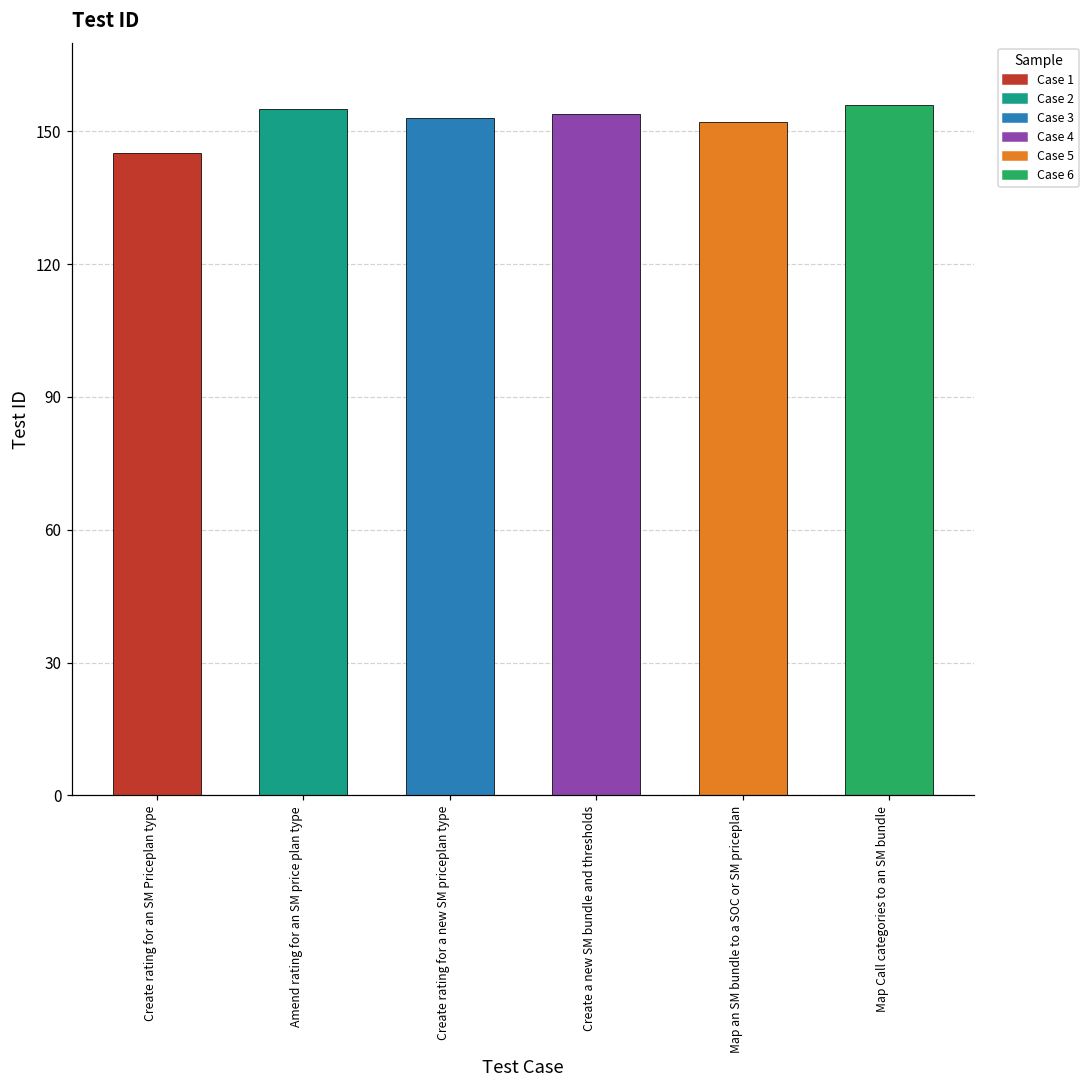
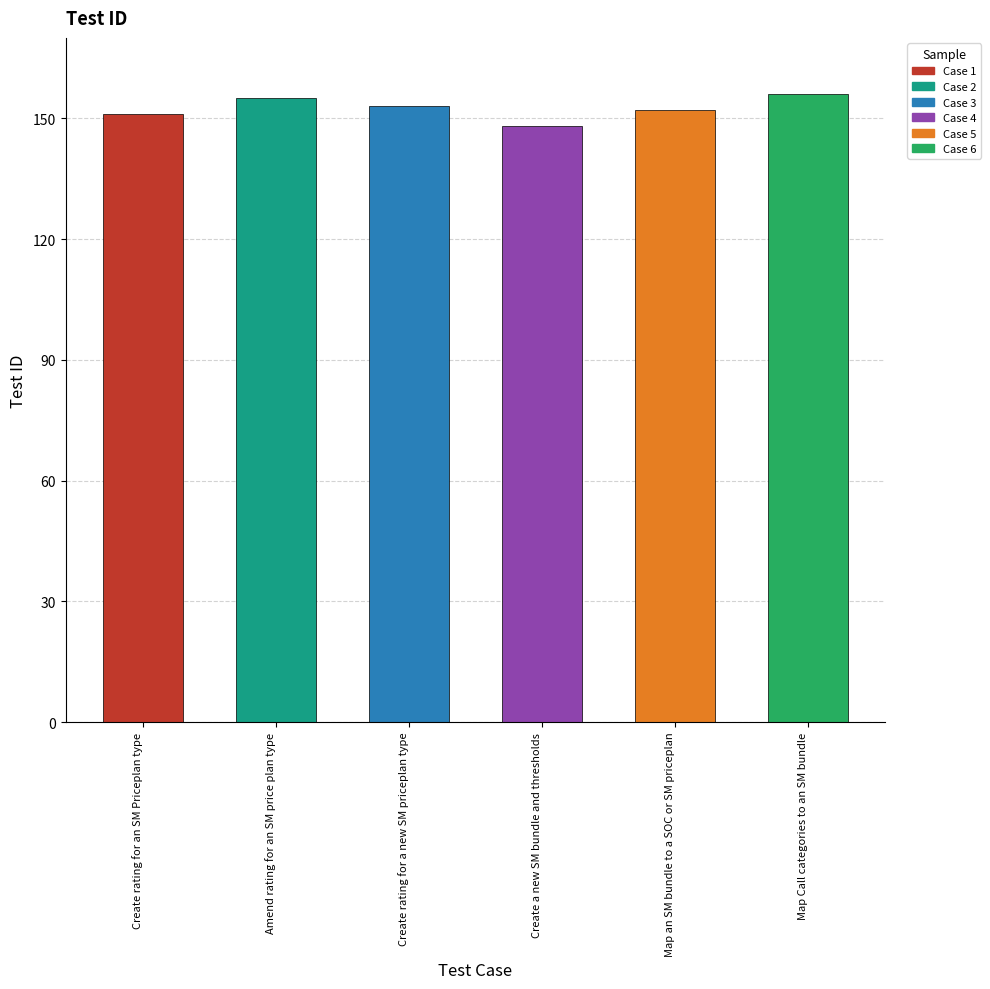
Create rating for an SM Priceplan type: 145 -> 151
Create a new SM bundle and thresholds: 154 -> 148
